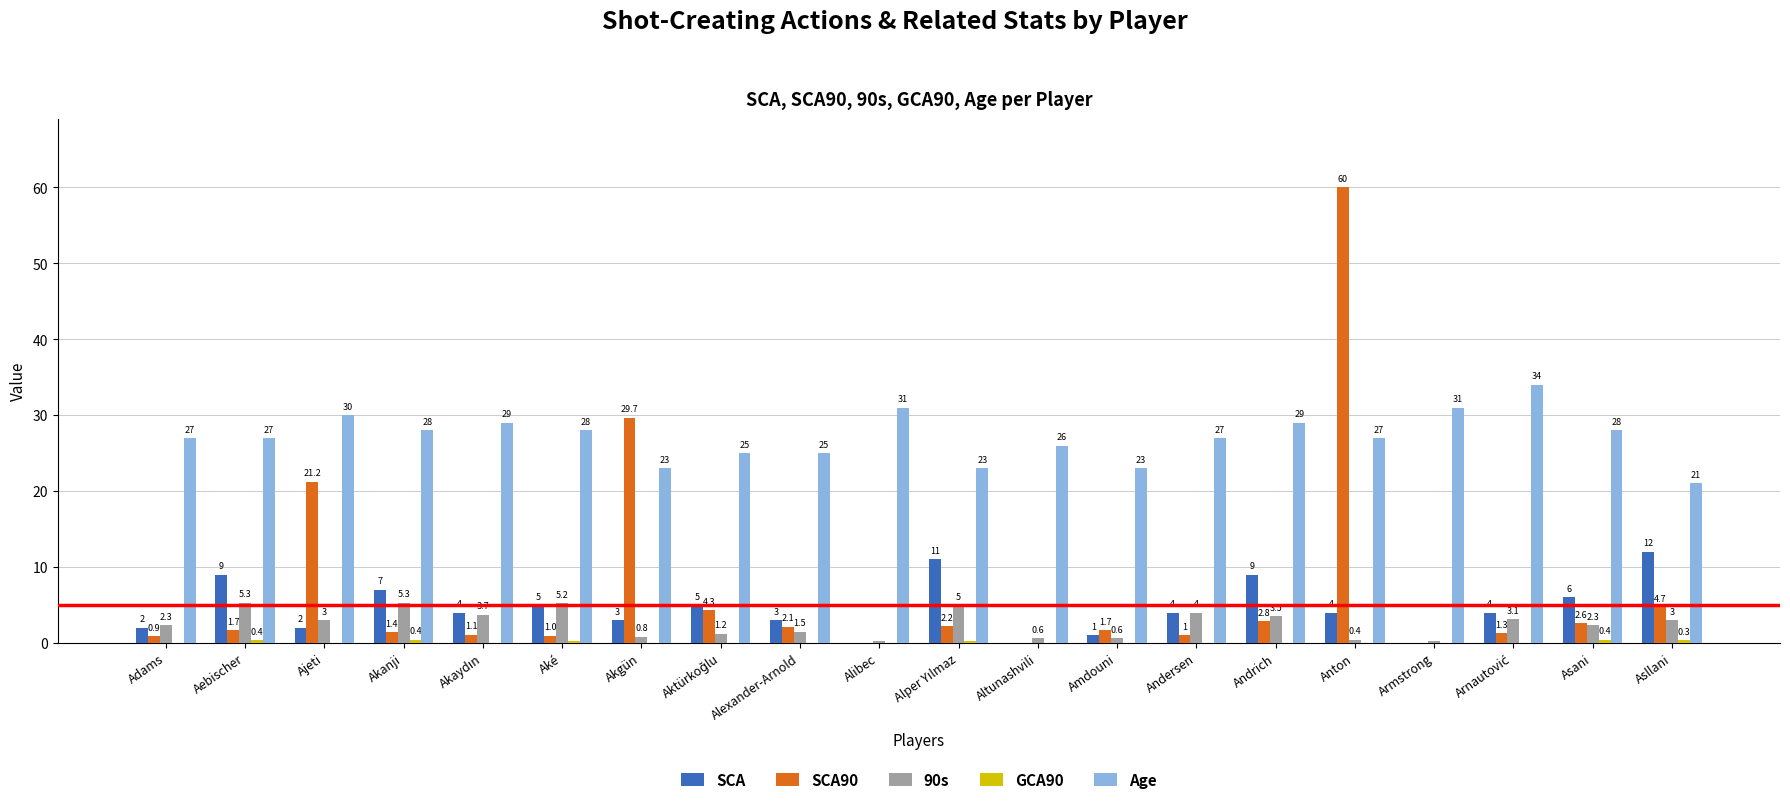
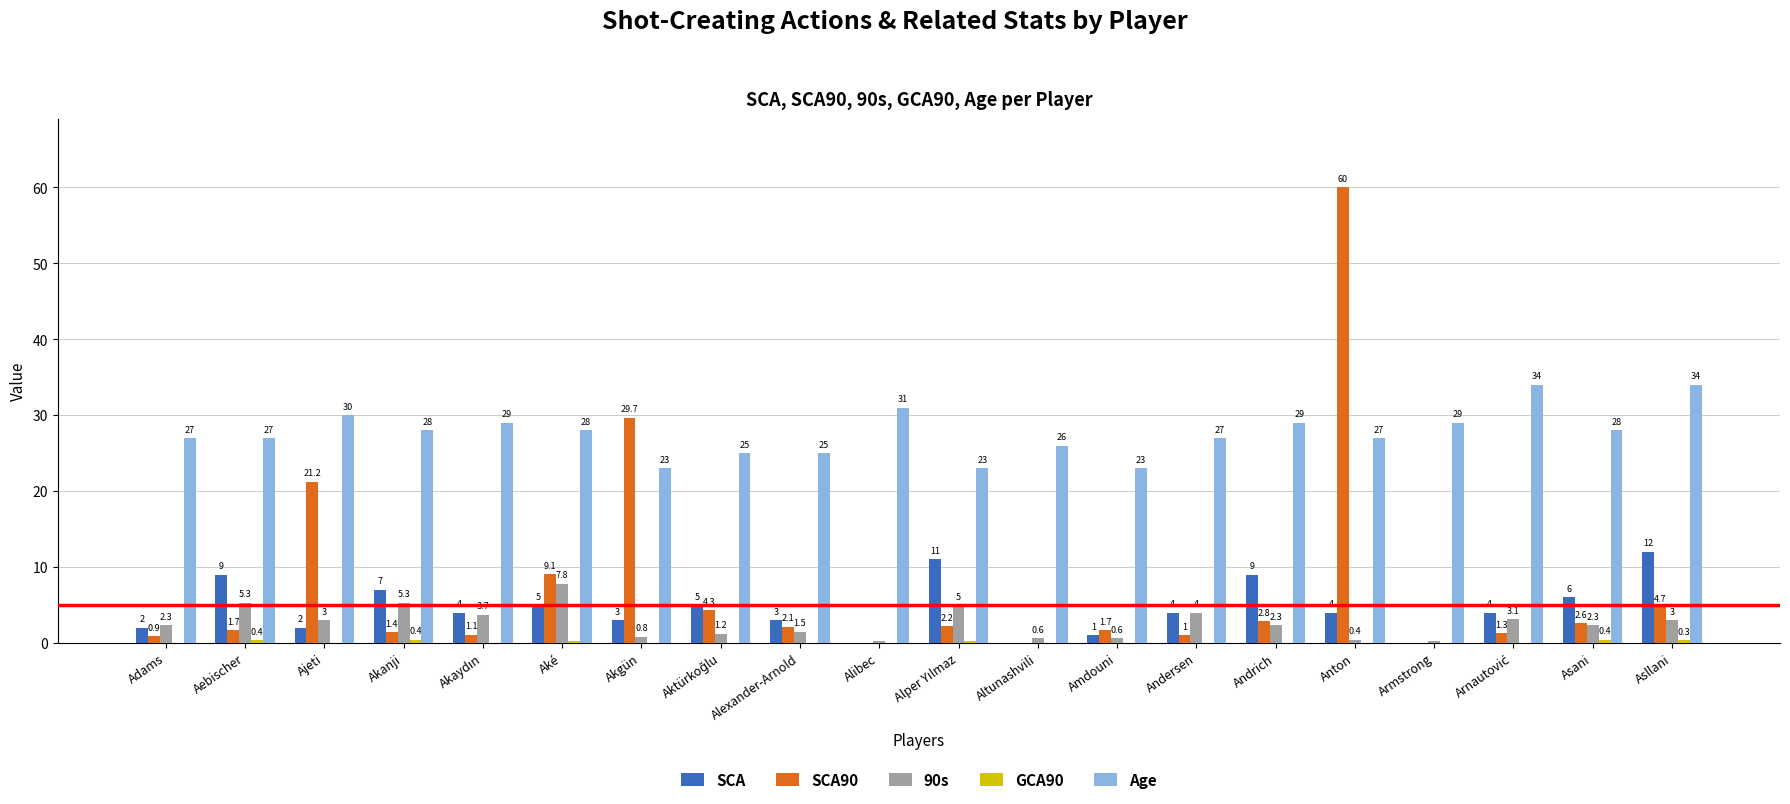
SCA90, Aké: 1.0 -> 9.1
90s, Aké: 5.2 -> 7.8
90s, Andrich: 3.5 -> 2.3
Age, Armstrong: 31 -> 29
Age, Asllani: 21 -> 34
